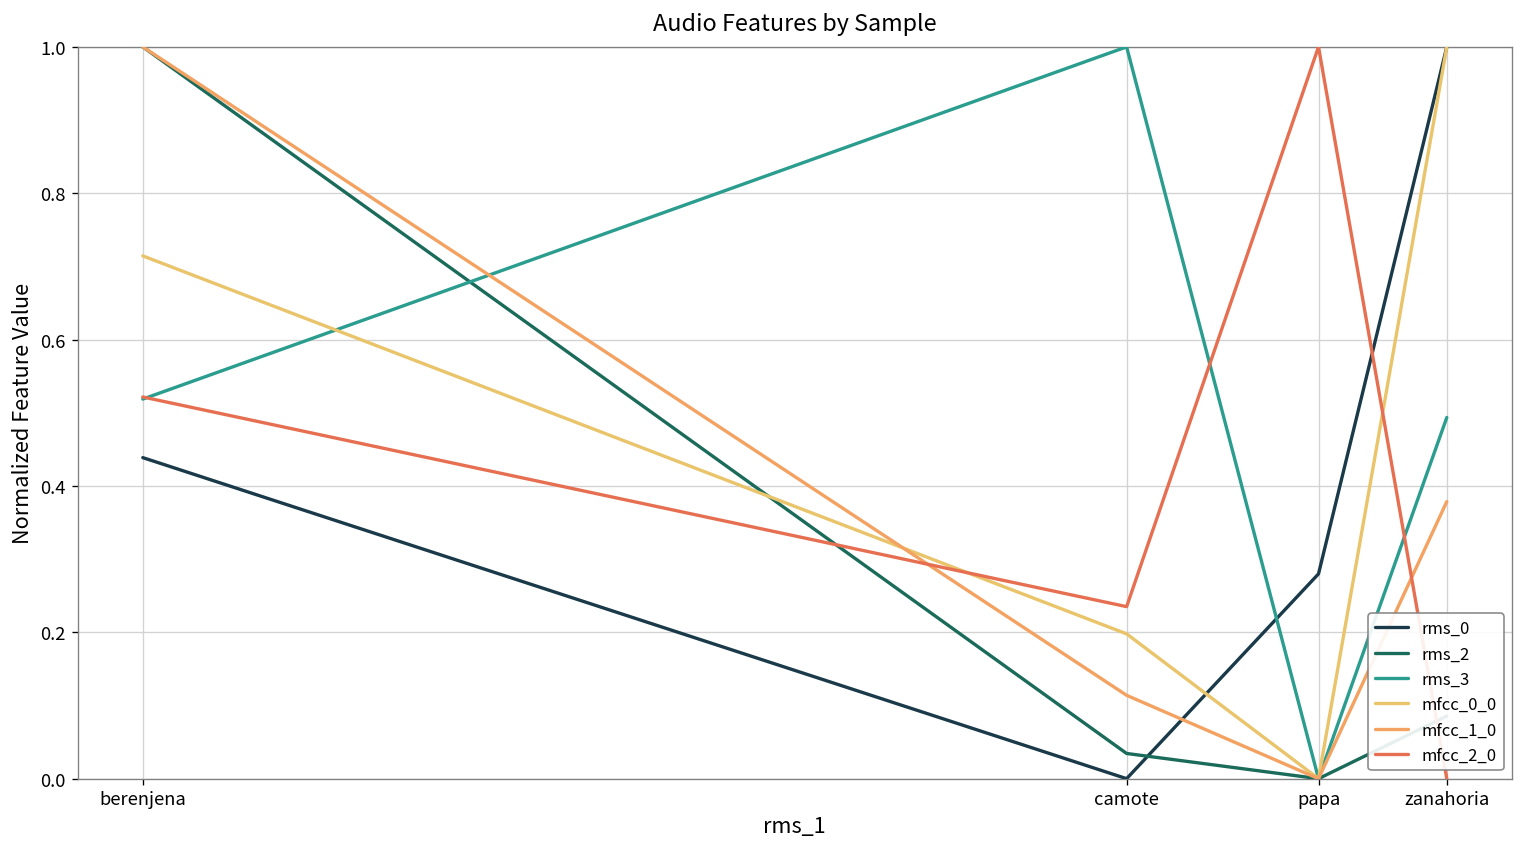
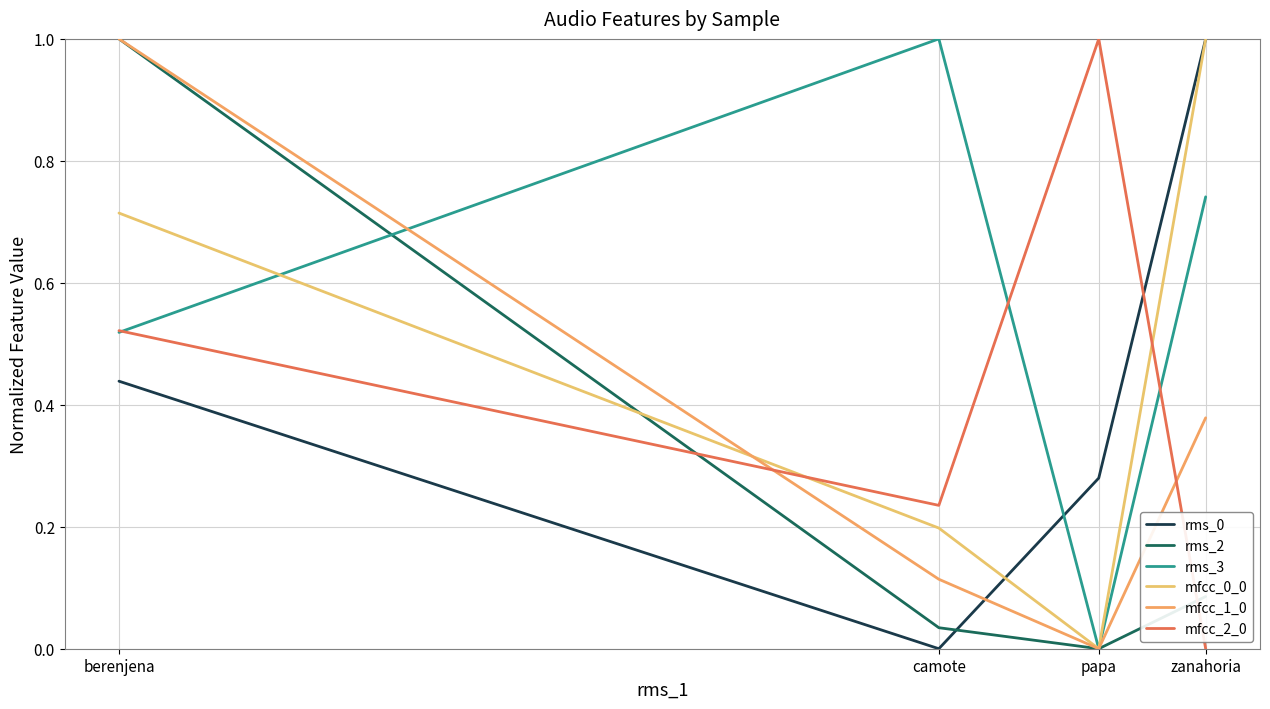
rms_3, zanahoria: 0.49 -> 0.74
